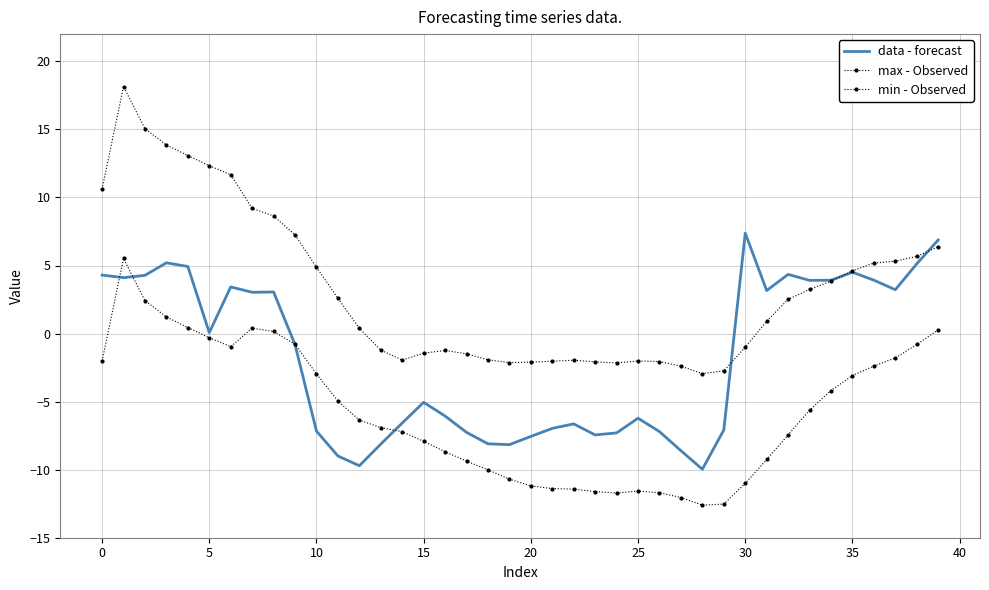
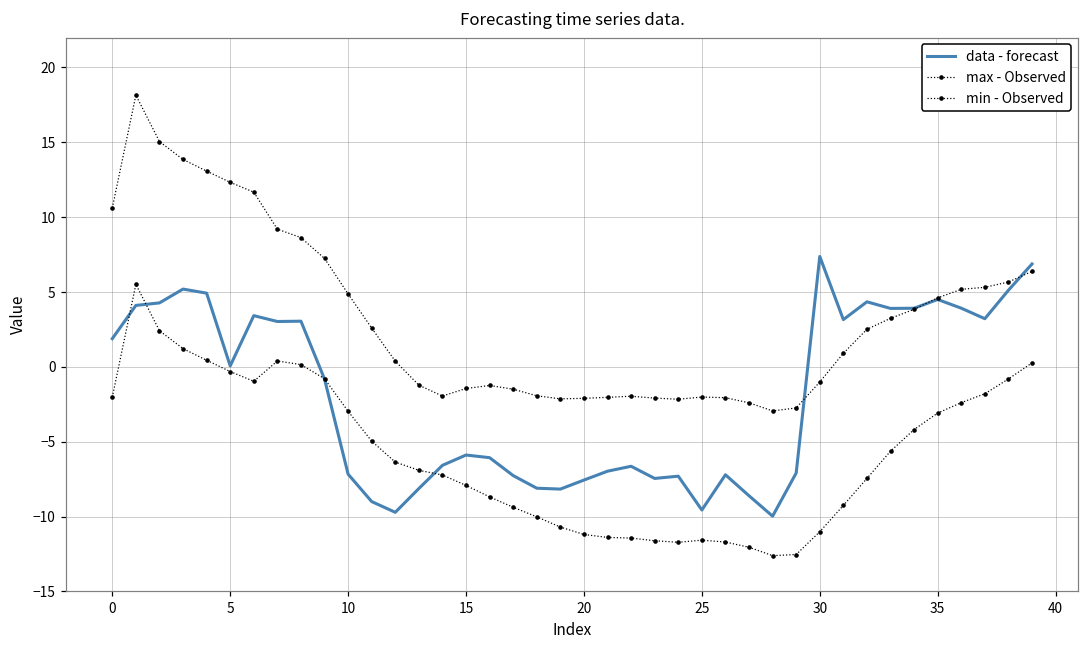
data - forecast, 0: 4.3 -> 1.9
data - forecast, 15: -5.1 -> -5.9
data - forecast, 25: -6.2 -> -9.6
